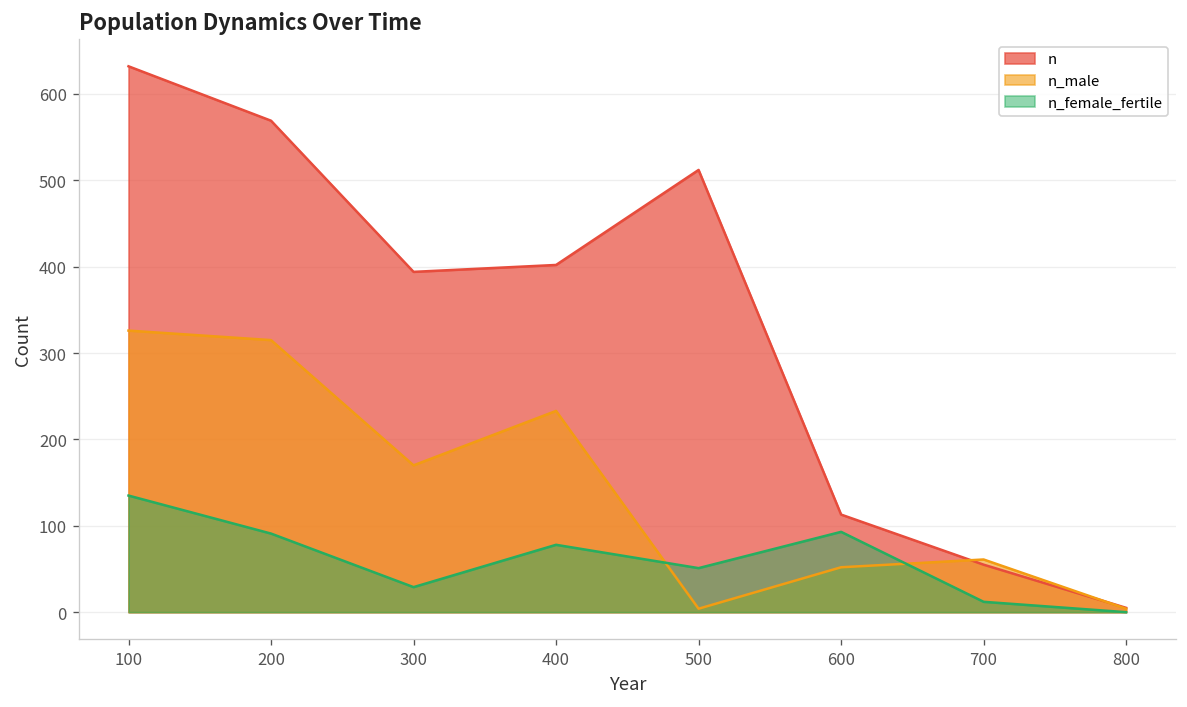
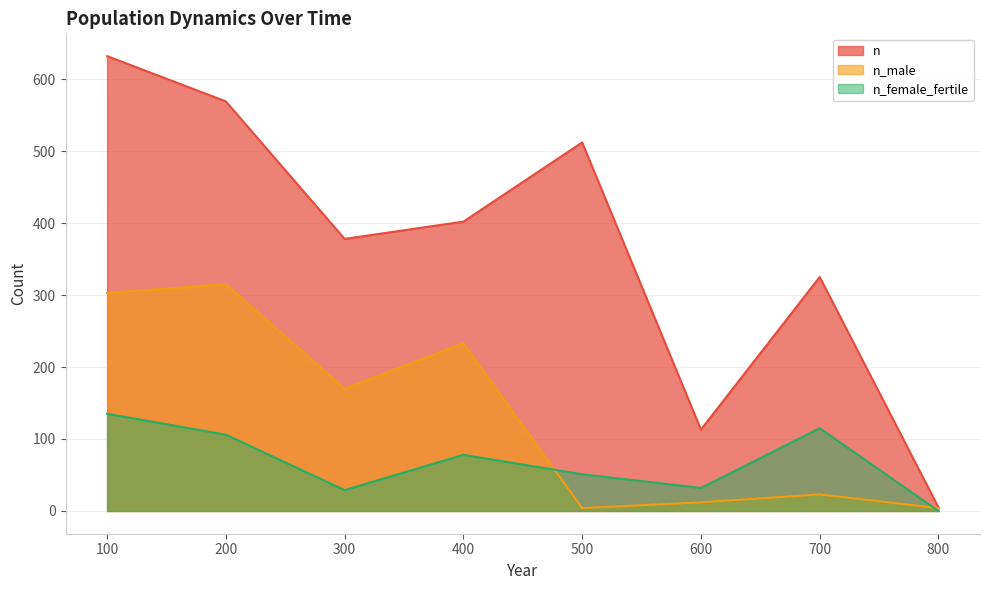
n_male, 100: 330 -> 300
n_female_fertile, 200: 90 -> 110
n, 300: 390 -> 380
n_male, 600: 50 -> 10
n_female_fertile, 600: 90 -> 30
n, 700: 60 -> 330
n_male, 700: 60 -> 20
n_female_fertile, 700: 10 -> 120
